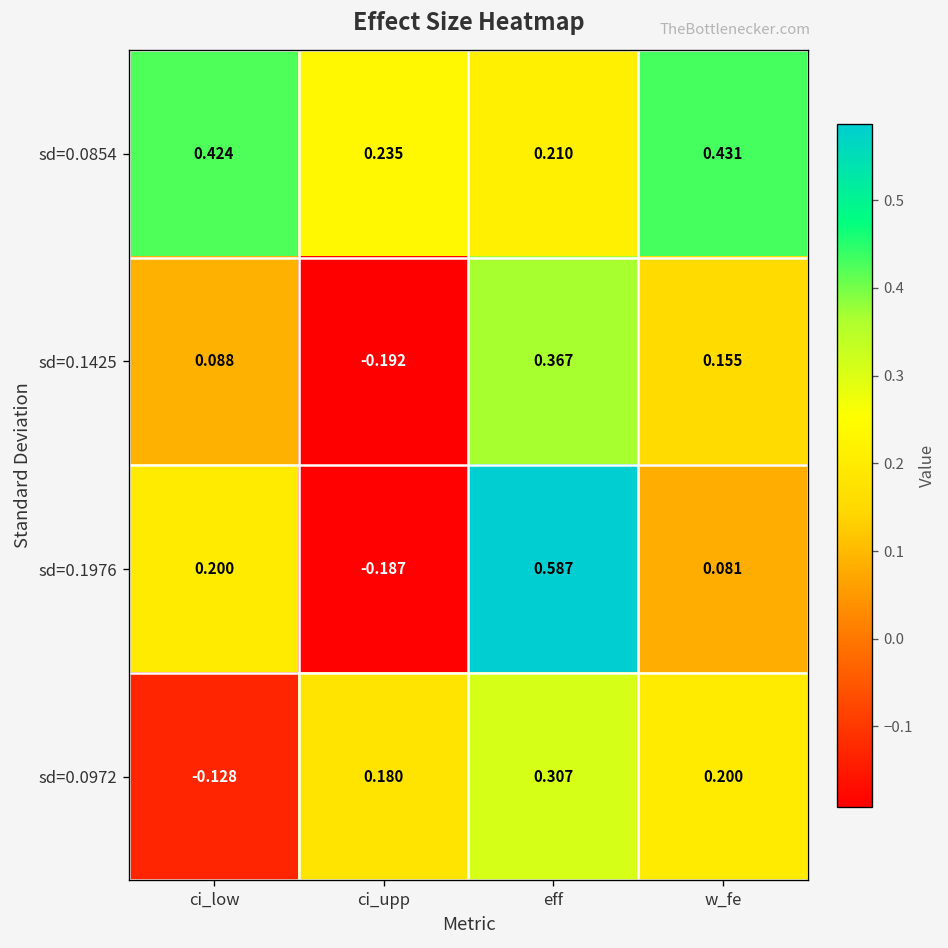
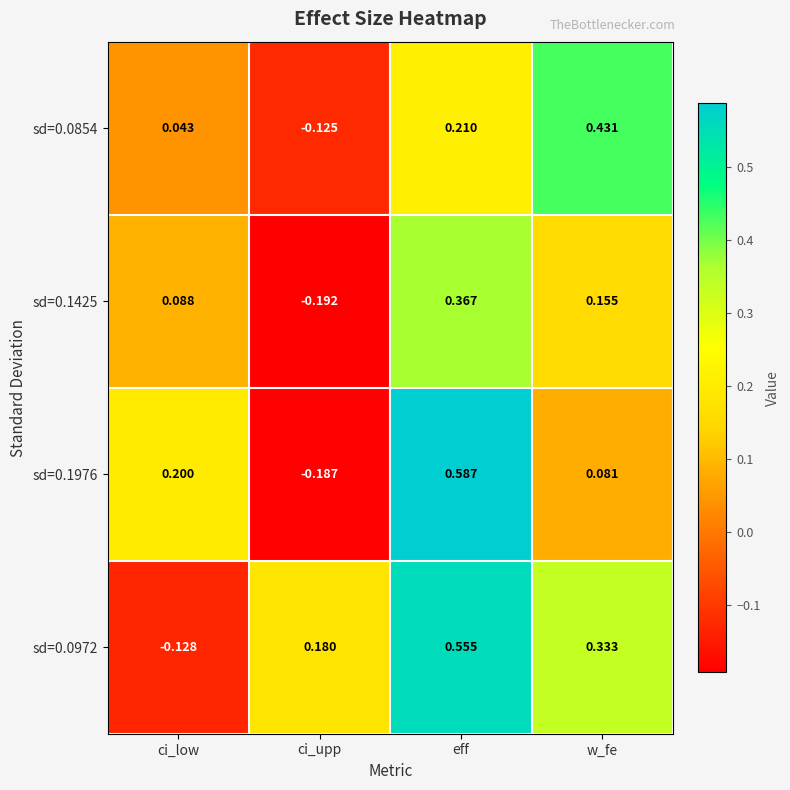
sd=0.0854, ci_low: 0.424 -> 0.043
sd=0.0854, ci_upp: 0.235 -> -0.125
sd=0.0972, eff: 0.307 -> 0.555
sd=0.0972, w_fe: 0.200 -> 0.333
